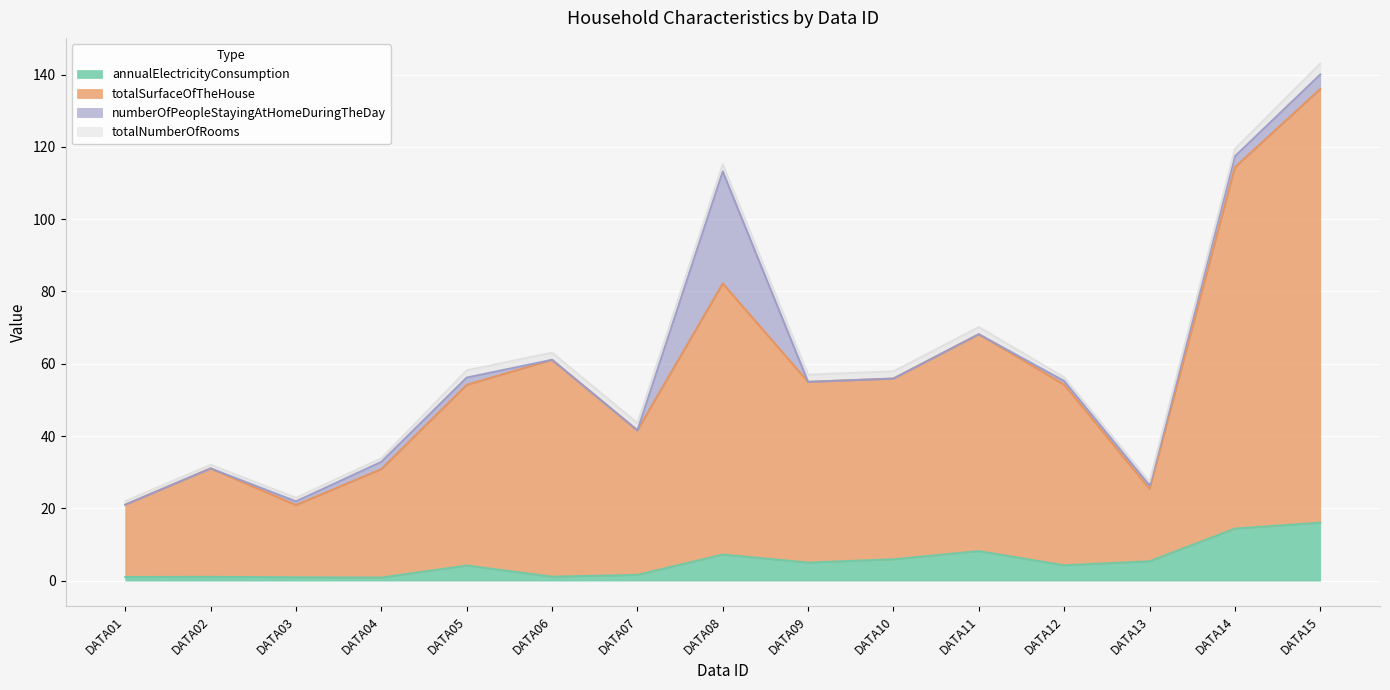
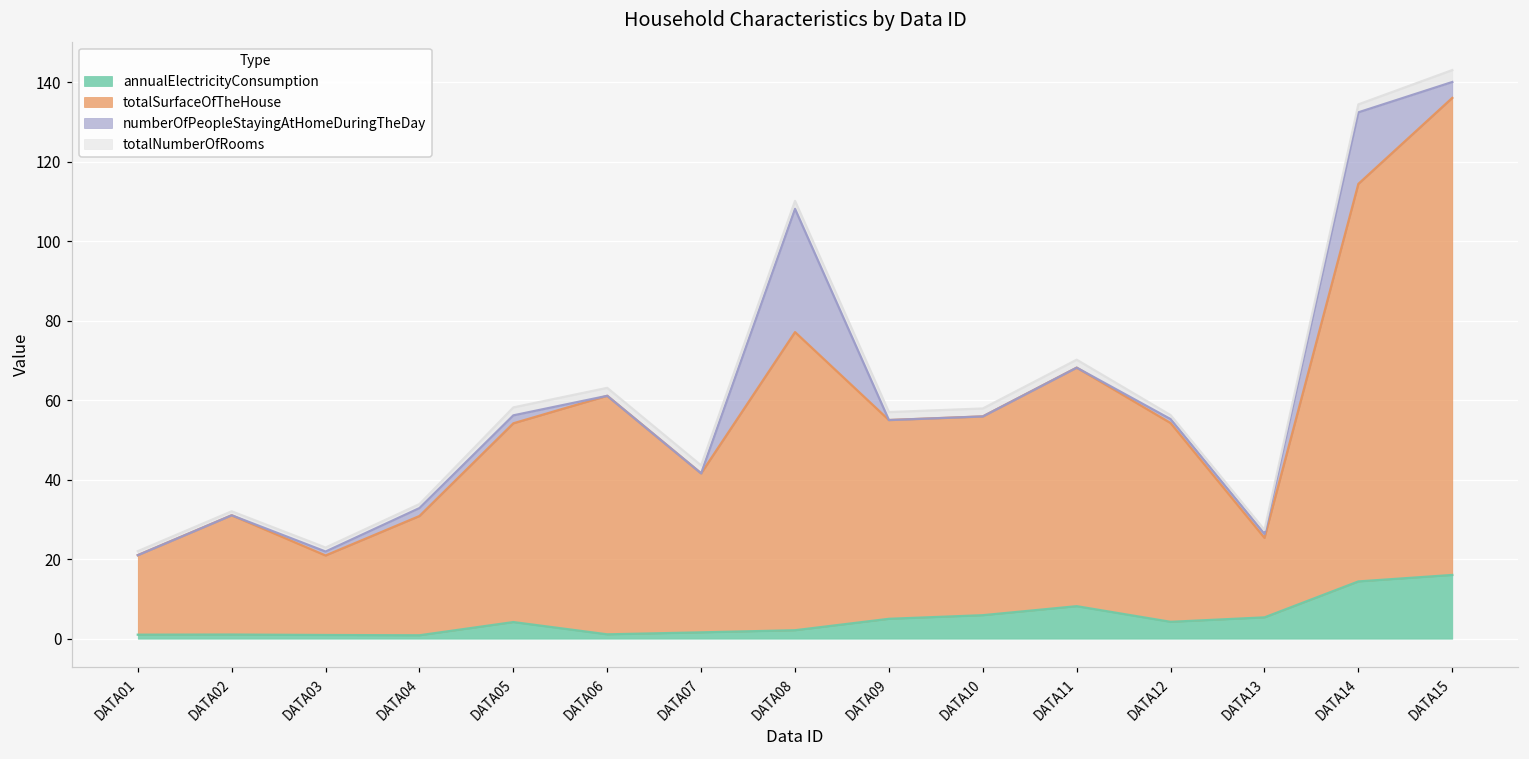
annualElectricityConsumption, DATA08: 7 -> 2
numberOfPeopleStayingAtHomeDuringTheDay, DATA14: 3 -> 18
